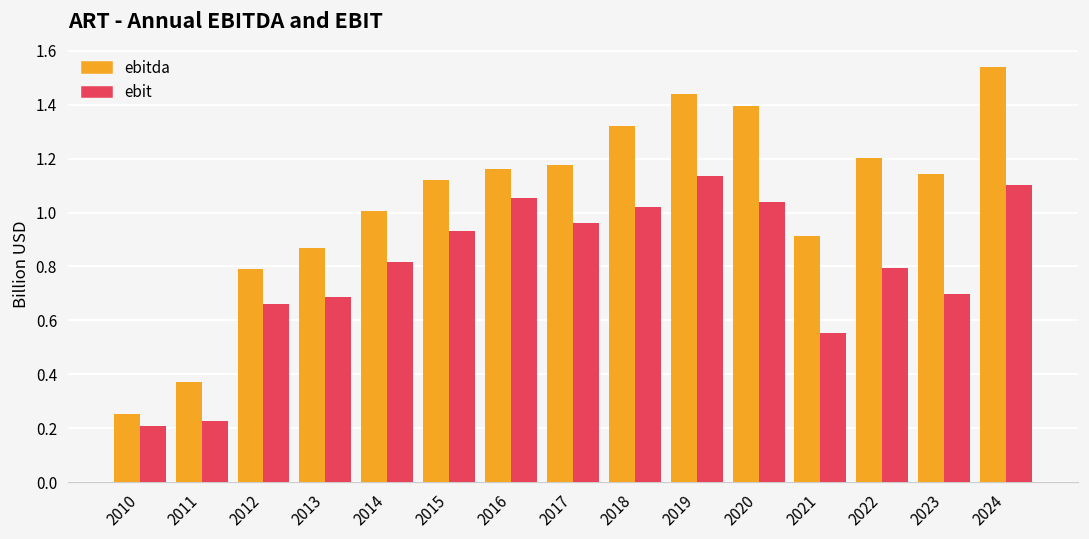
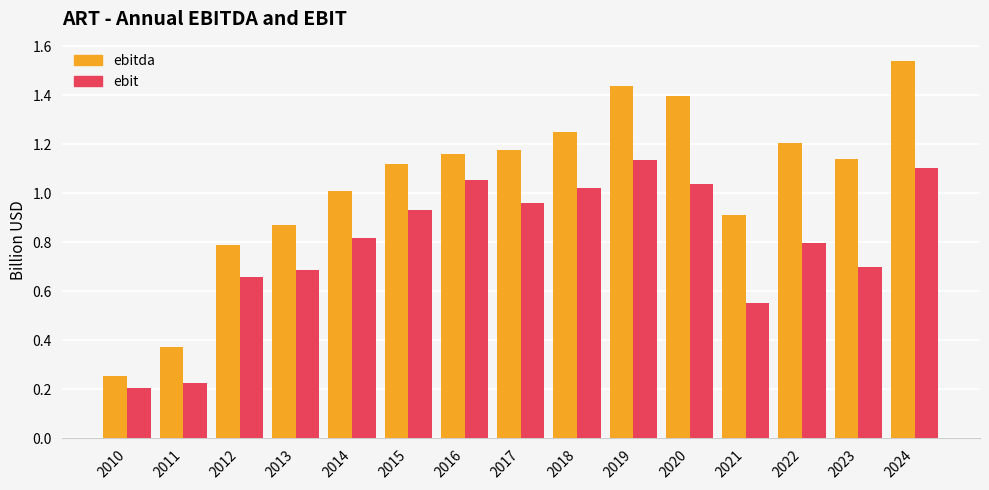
ebitda, 2018: 1.32 -> 1.25
